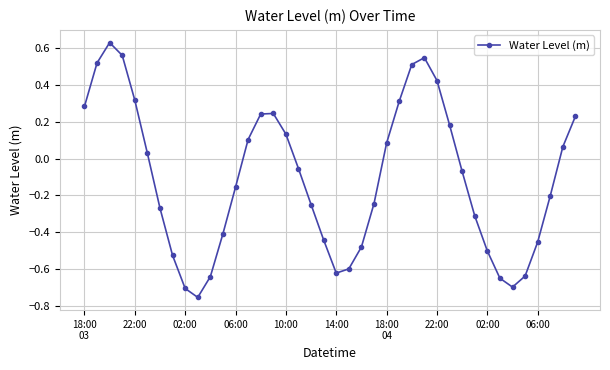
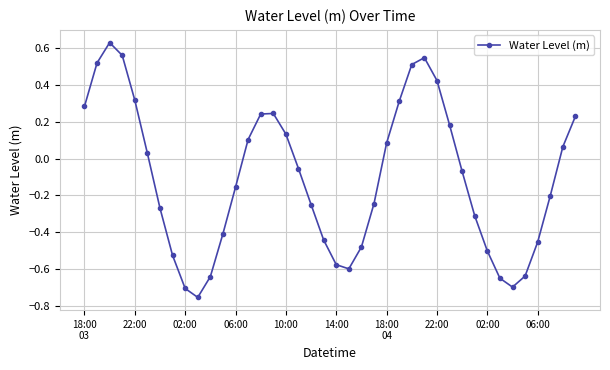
14:00: -0.62 -> -0.57
